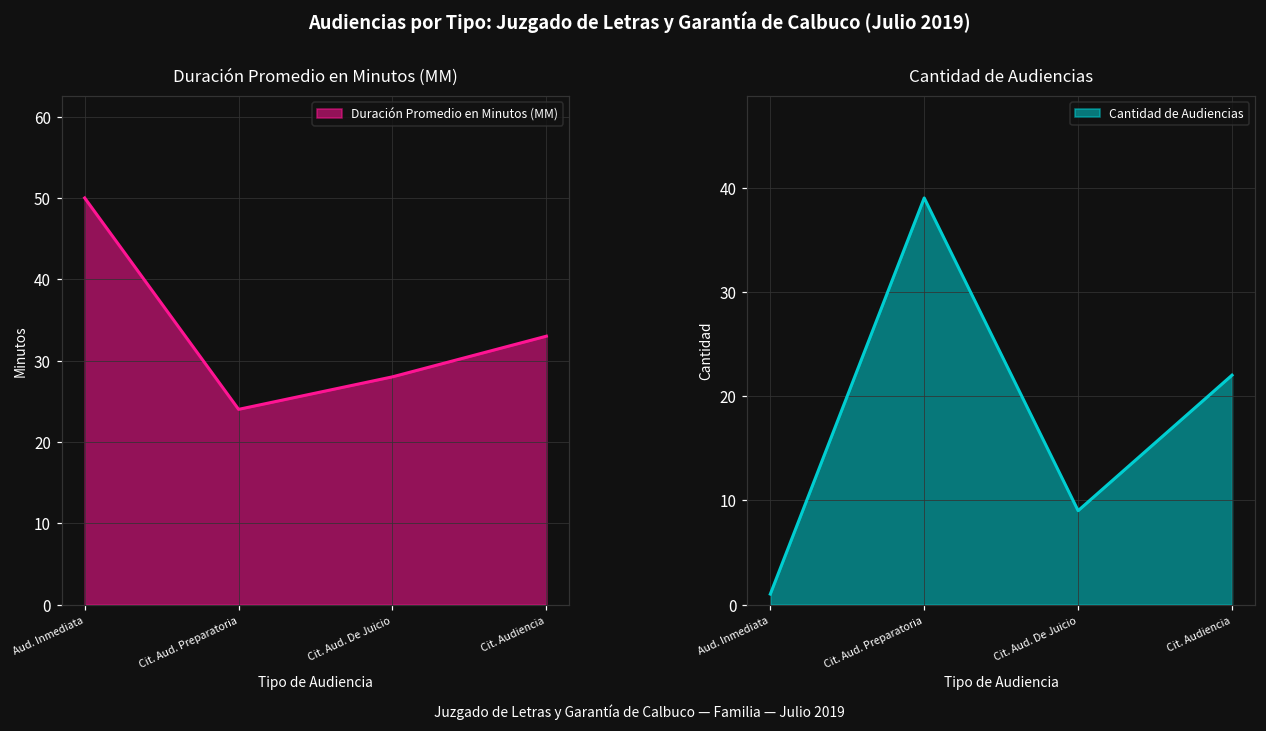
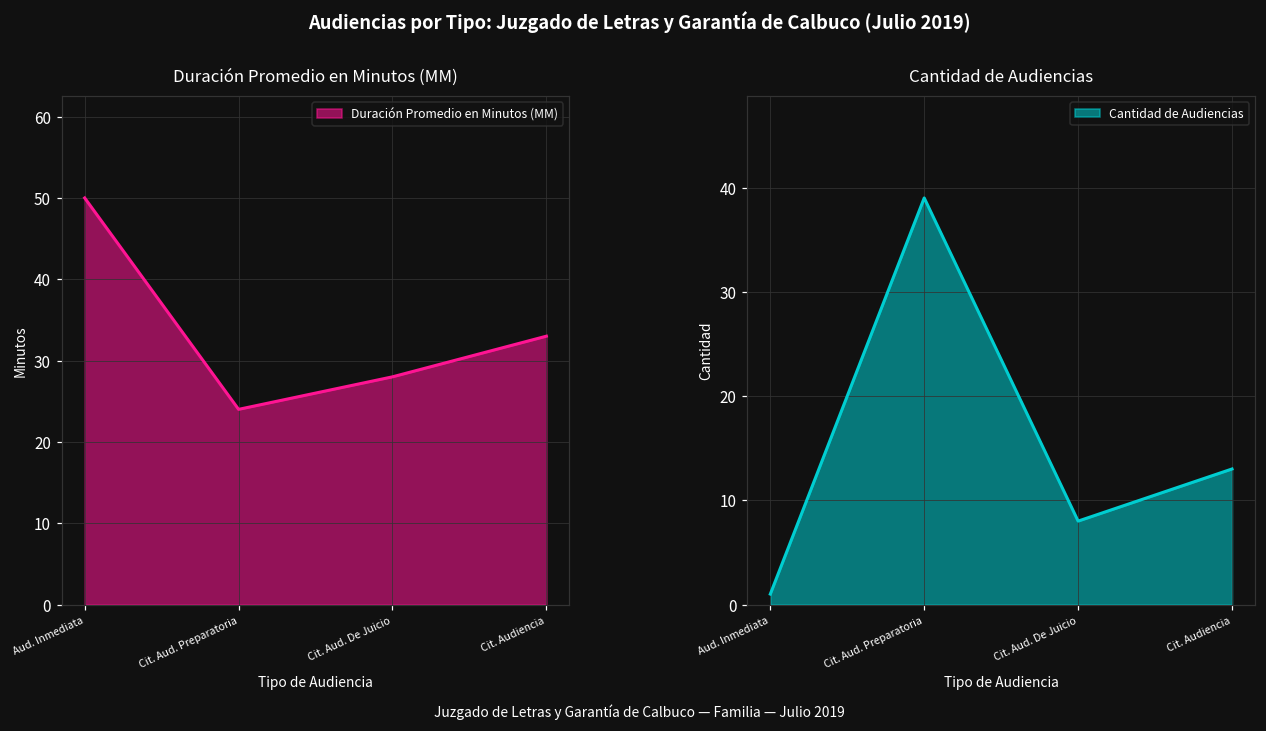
Cantidad de Audiencias, Cit. Aud. De Juicio: 9 -> 8
Cantidad de Audiencias, Cit. Audiencia: 22 -> 13
